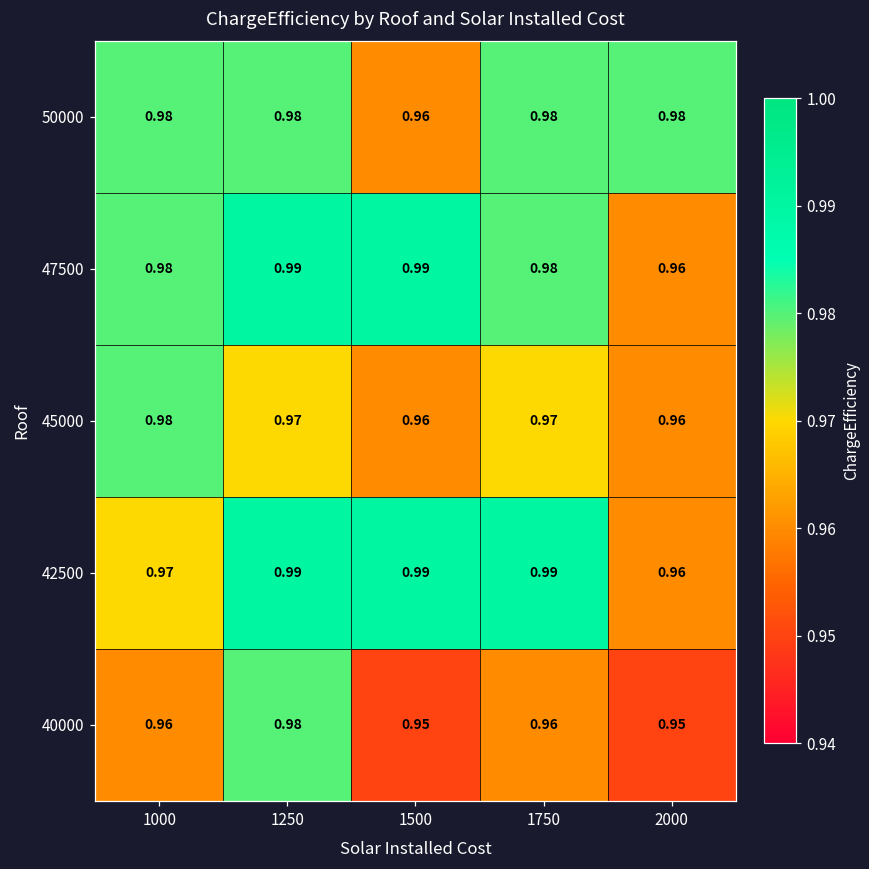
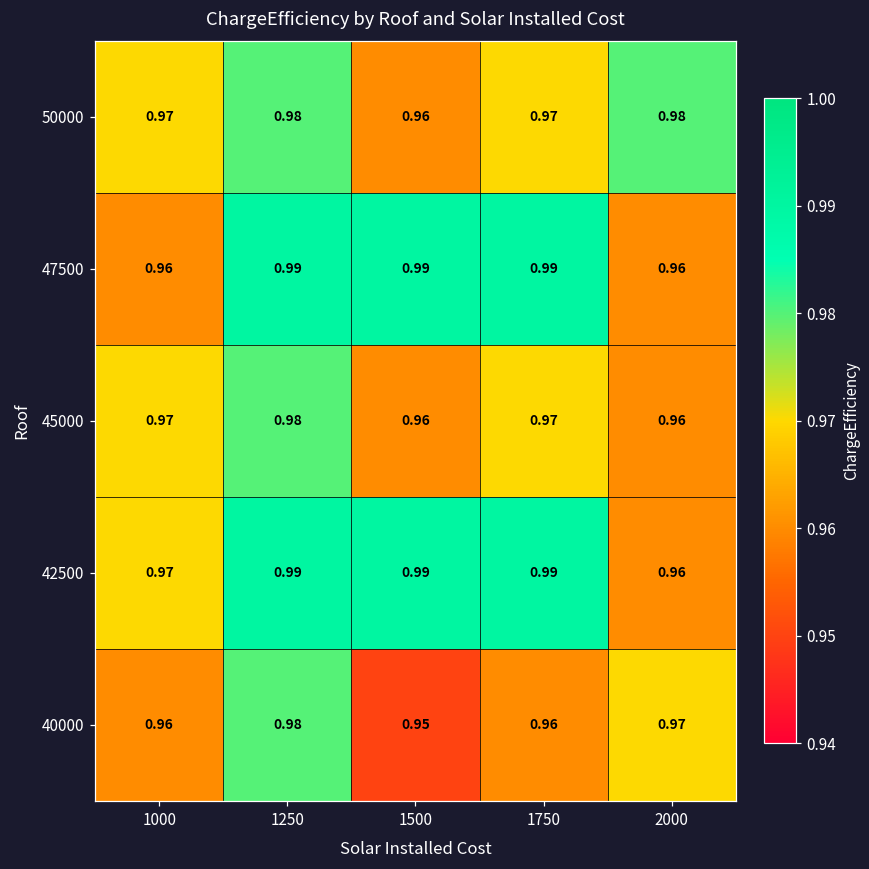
50000, 1000: 0.98 -> 0.97
50000, 1750: 0.98 -> 0.97
47500, 1000: 0.98 -> 0.96
47500, 1750: 0.98 -> 0.99
45000, 1000: 0.98 -> 0.97
45000, 1250: 0.97 -> 0.98
40000, 2000: 0.95 -> 0.97
